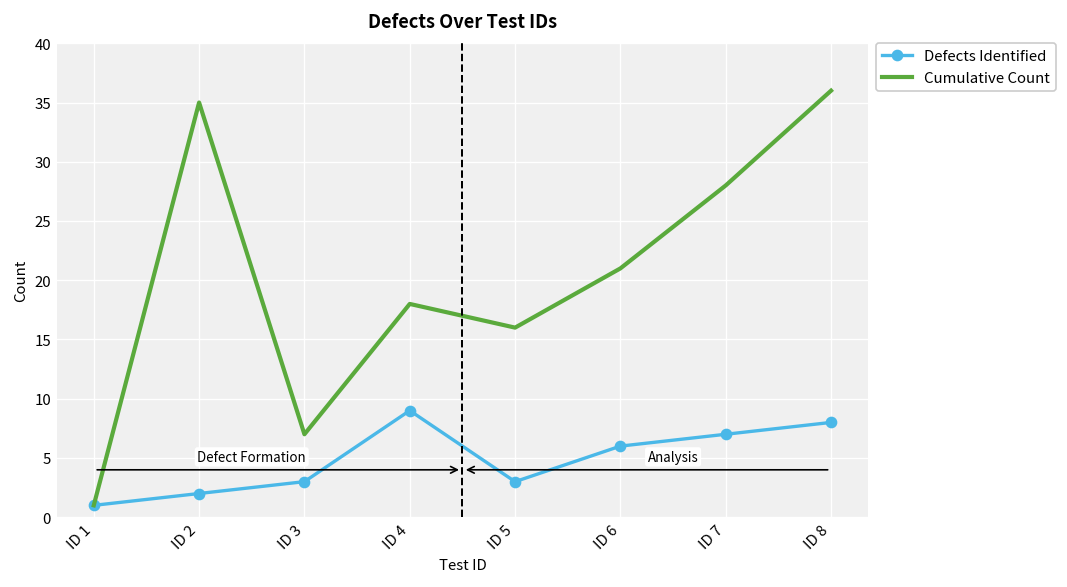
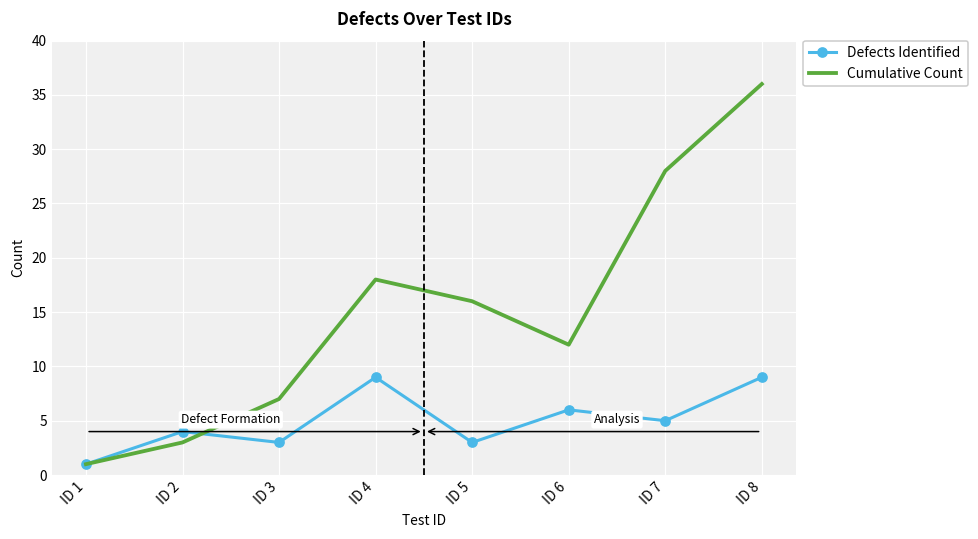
Defects Identified, ID 2: 2 -> 4
Cumulative Count, ID 2: 35 -> 3
Cumulative Count, ID 6: 21 -> 12
Defects Identified, ID 7: 7 -> 5
Defects Identified, ID 8: 8 -> 9
